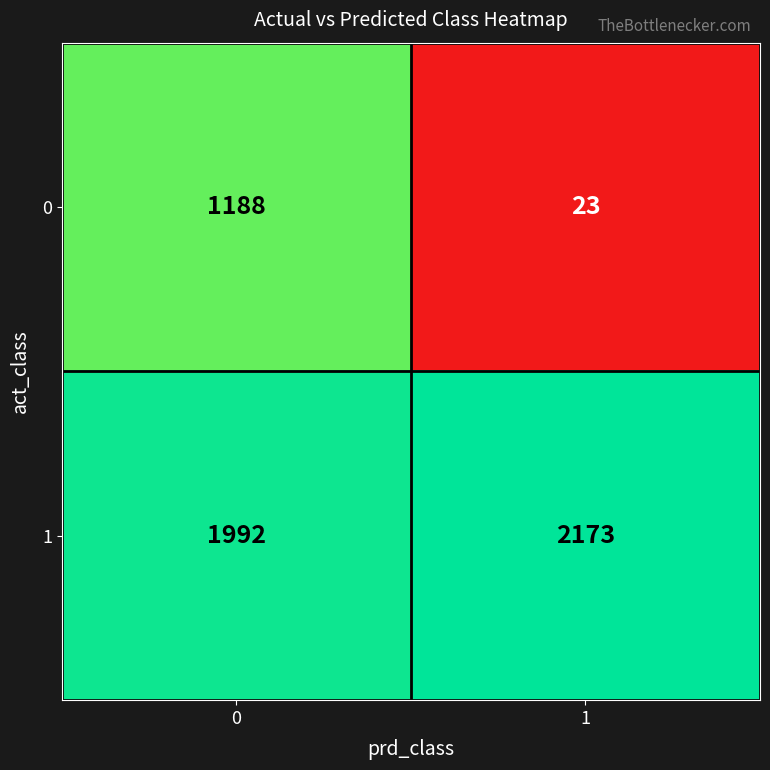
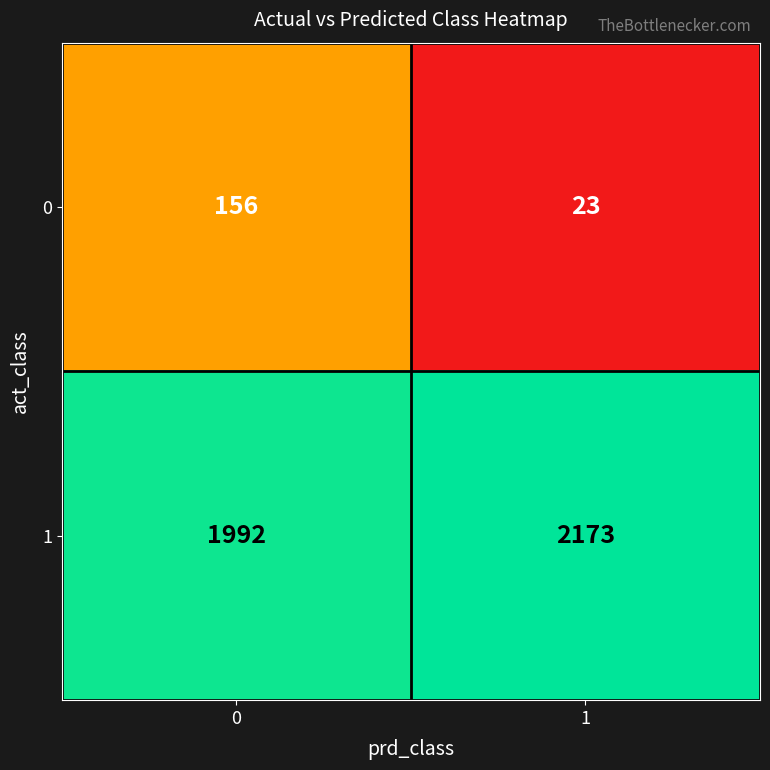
0, 0: 1188 -> 156
